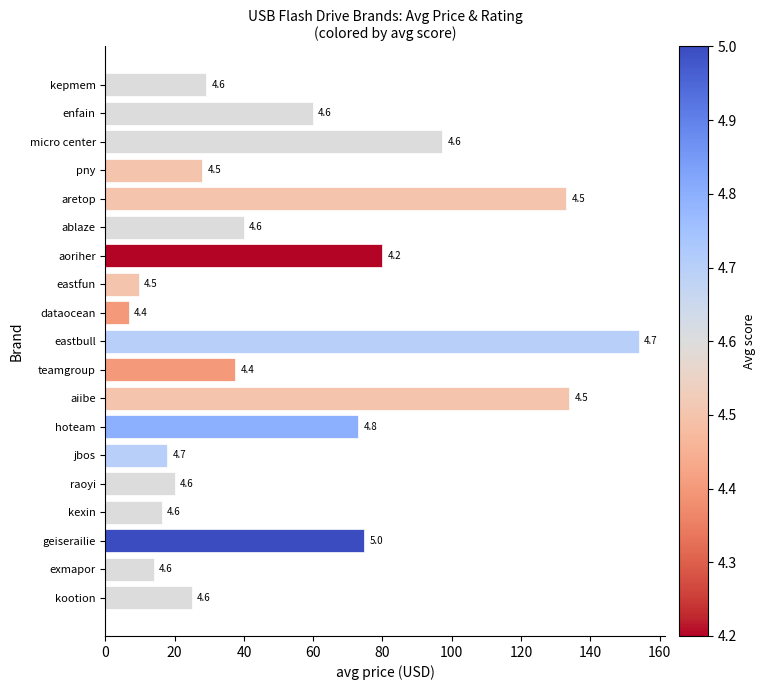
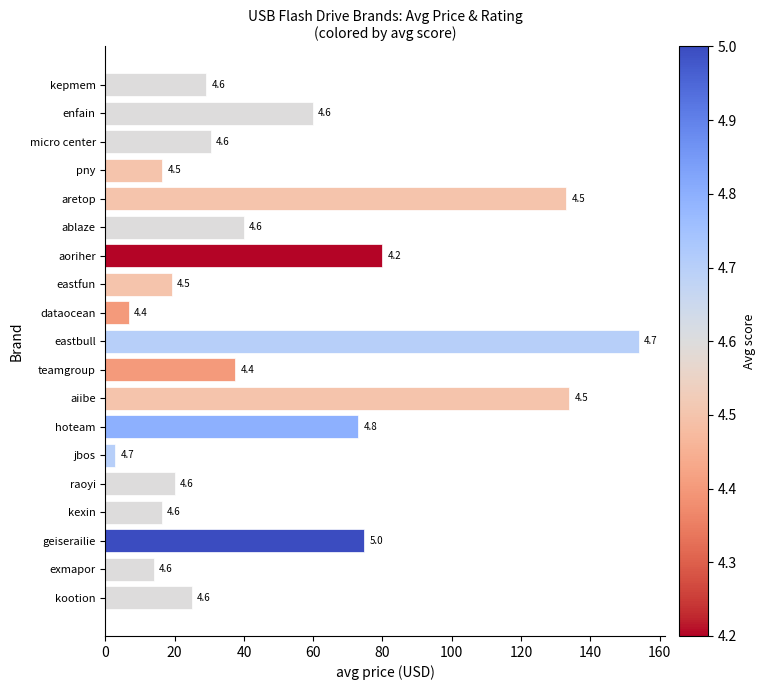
micro center: 97 -> 30
pny: 28 -> 16
eastfun: 10 -> 19
jbos: 18 -> 3
